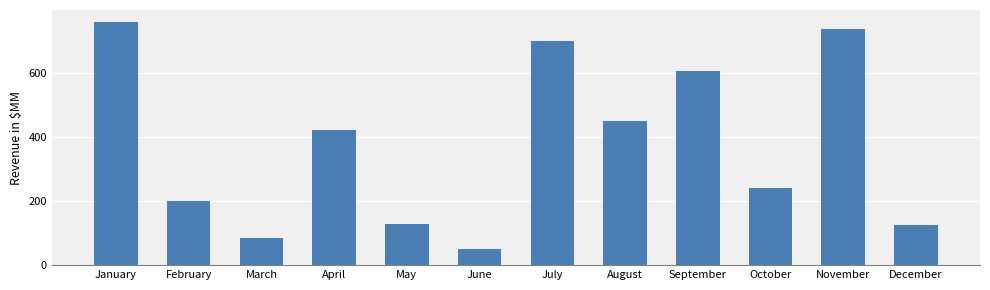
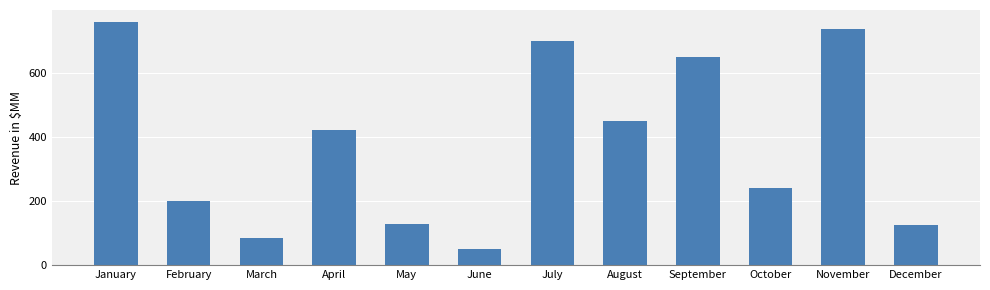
September: 610 -> 650
